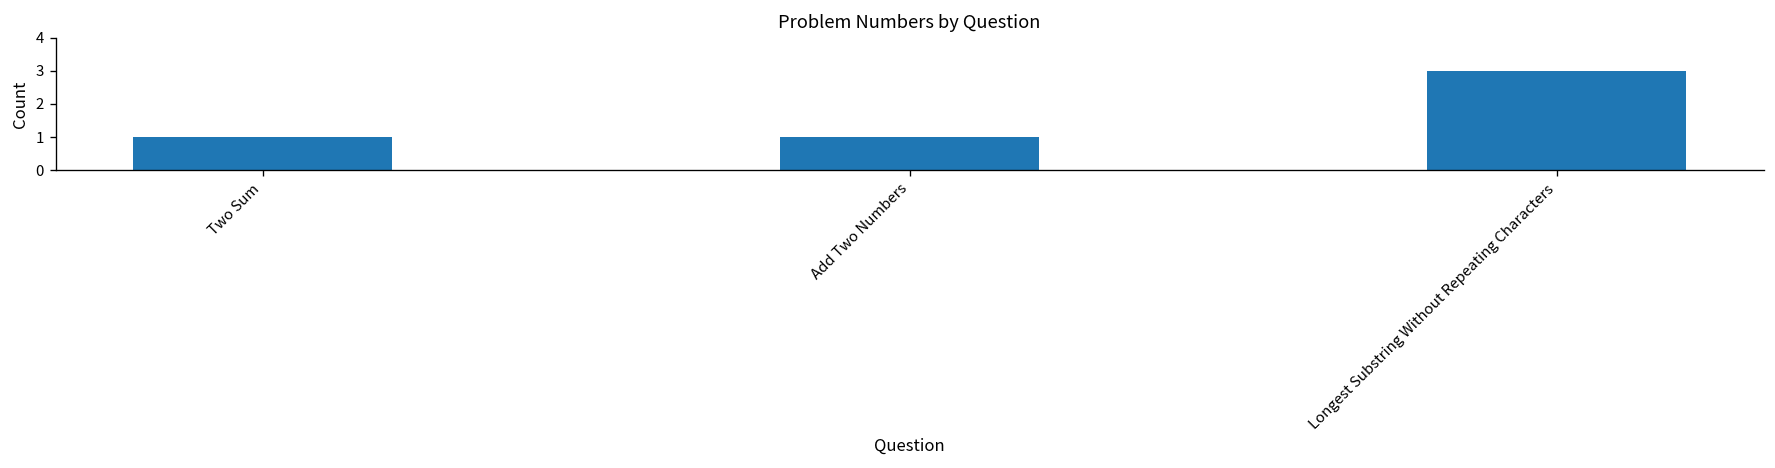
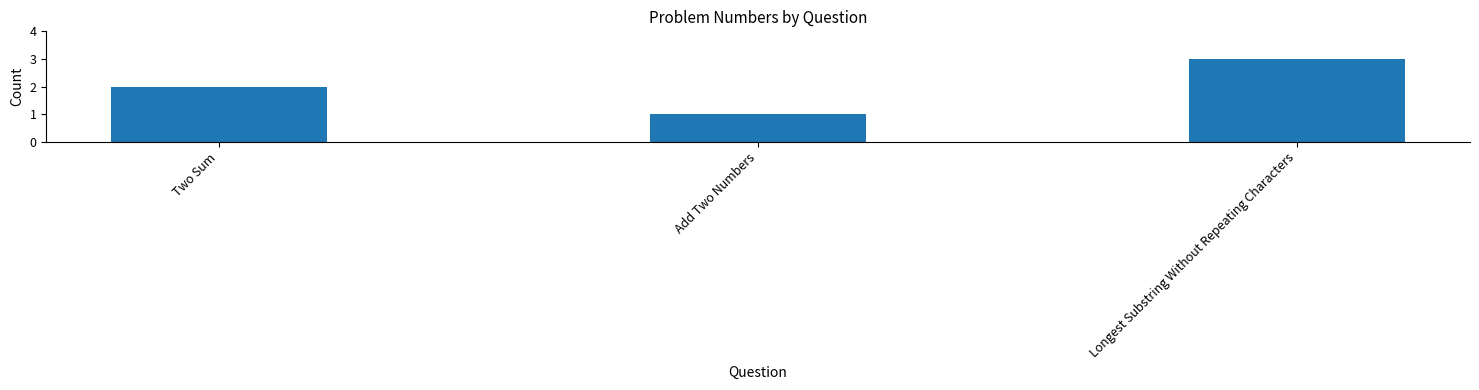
Two Sum: 1 -> 2
